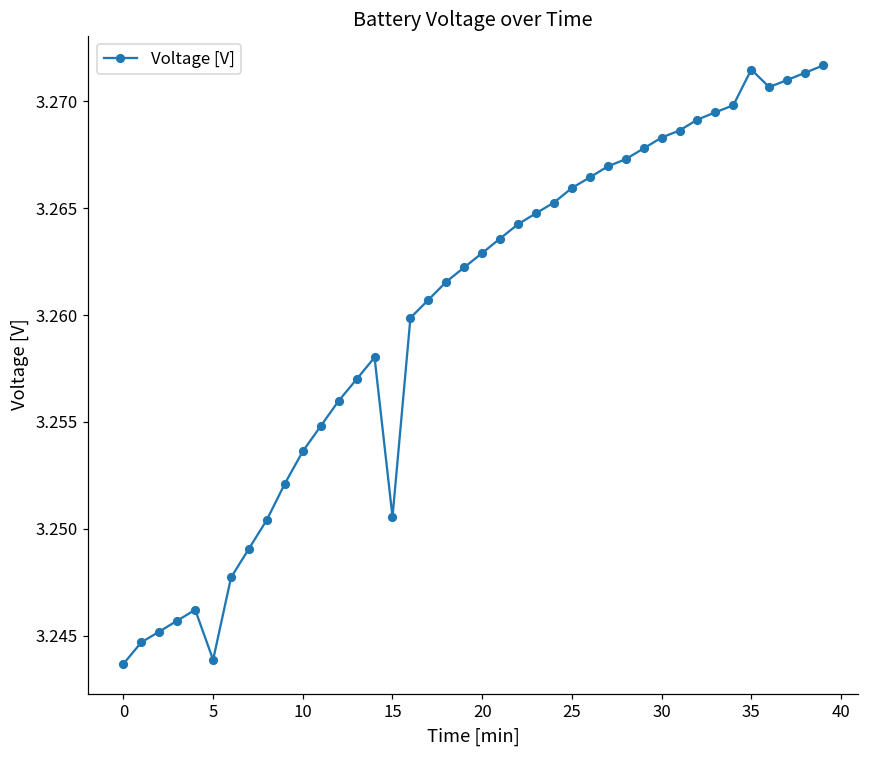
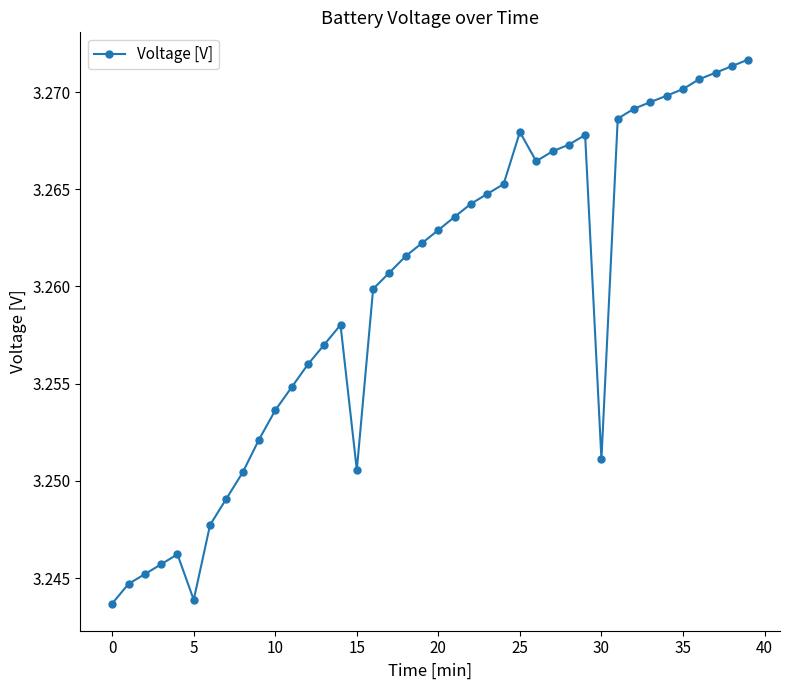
25: 3.2659 -> 3.2679
30: 3.2683 -> 3.2511
35: 3.2715 -> 3.2702
